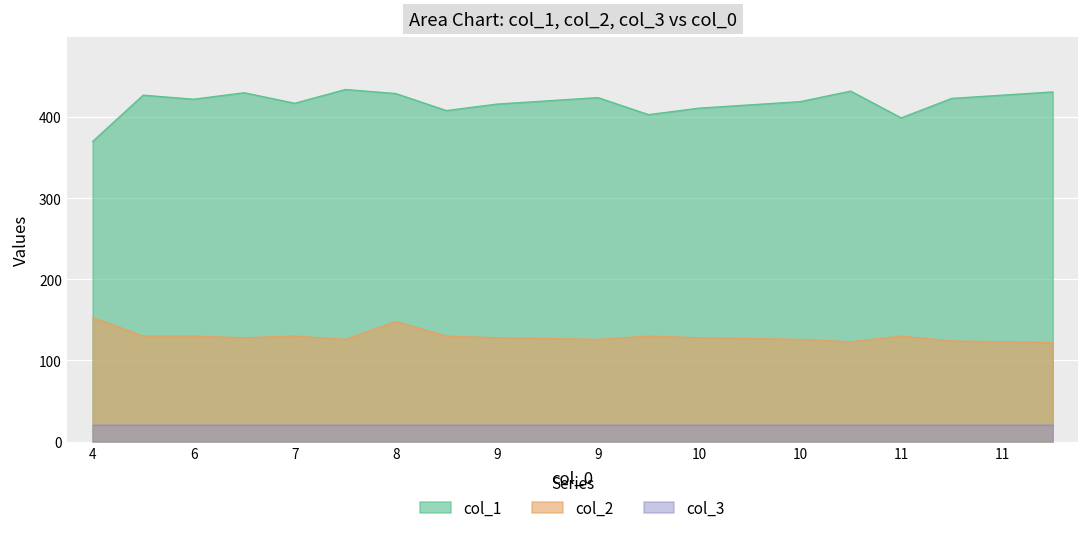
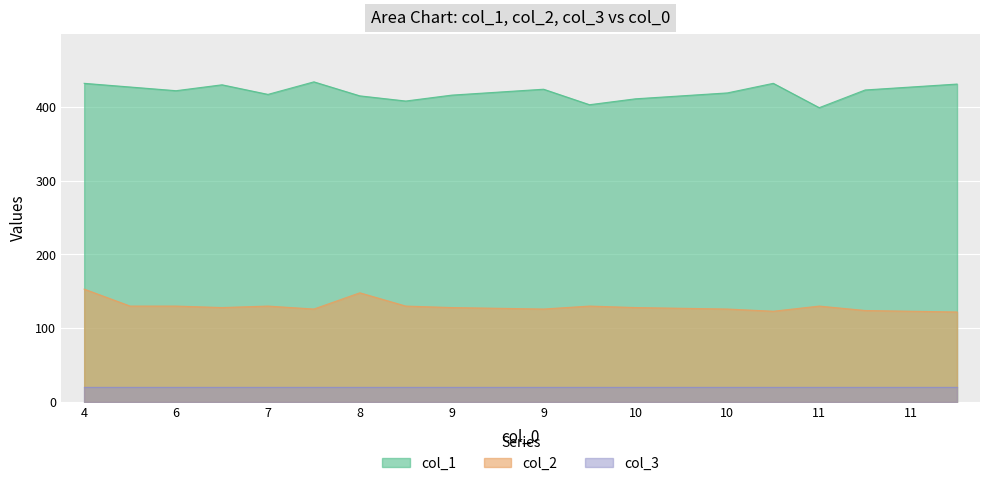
col_1, 4: 370 -> 430
col_1, 8: 430 -> 420
